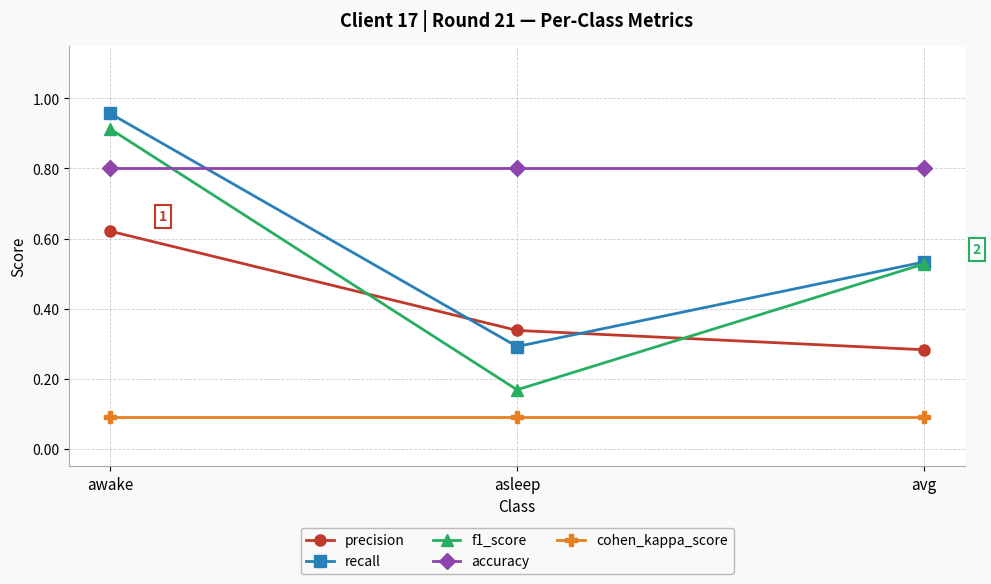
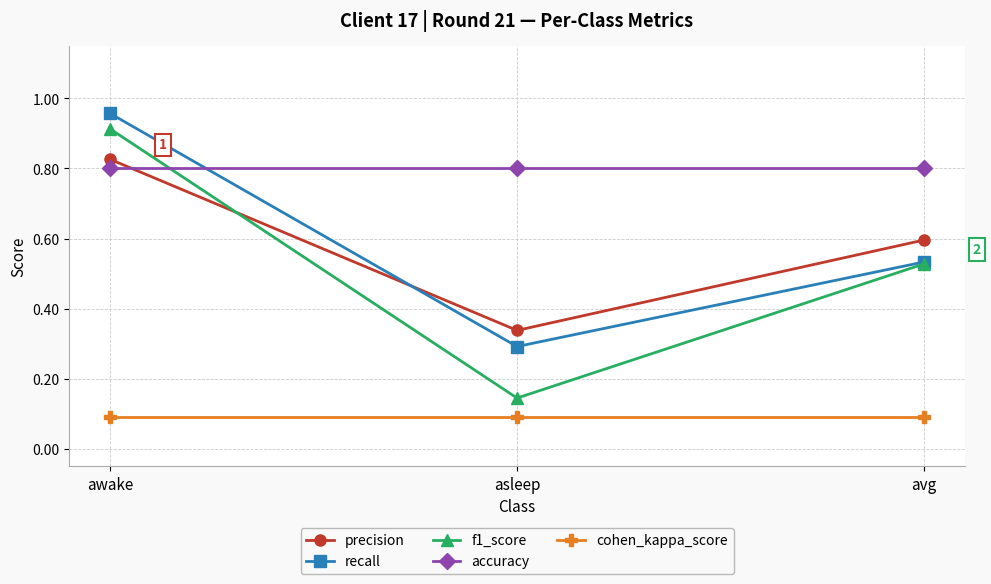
precision, awake: 0.62 -> 0.83
f1_score, asleep: 0.17 -> 0.14
precision, avg: 0.28 -> 0.60
